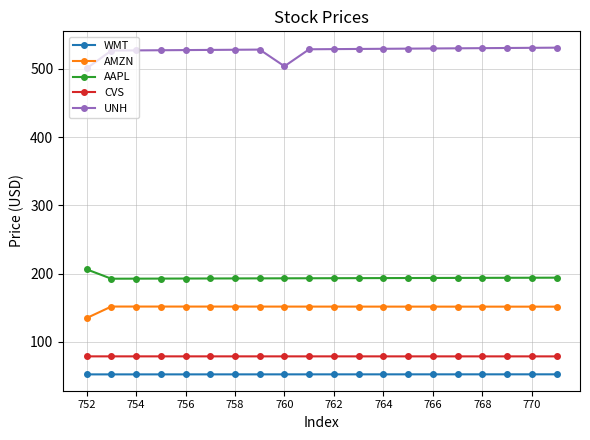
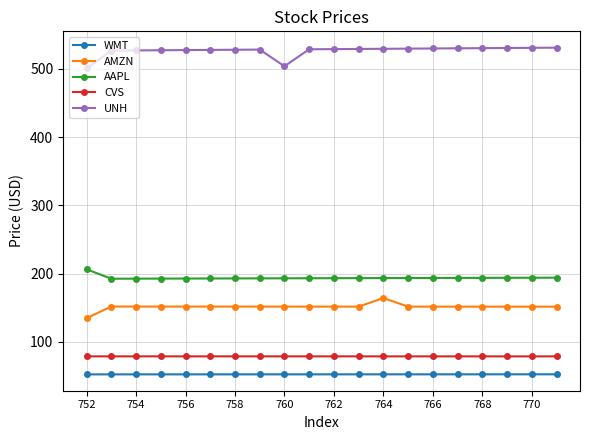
AMZN, 764: 150 -> 160
